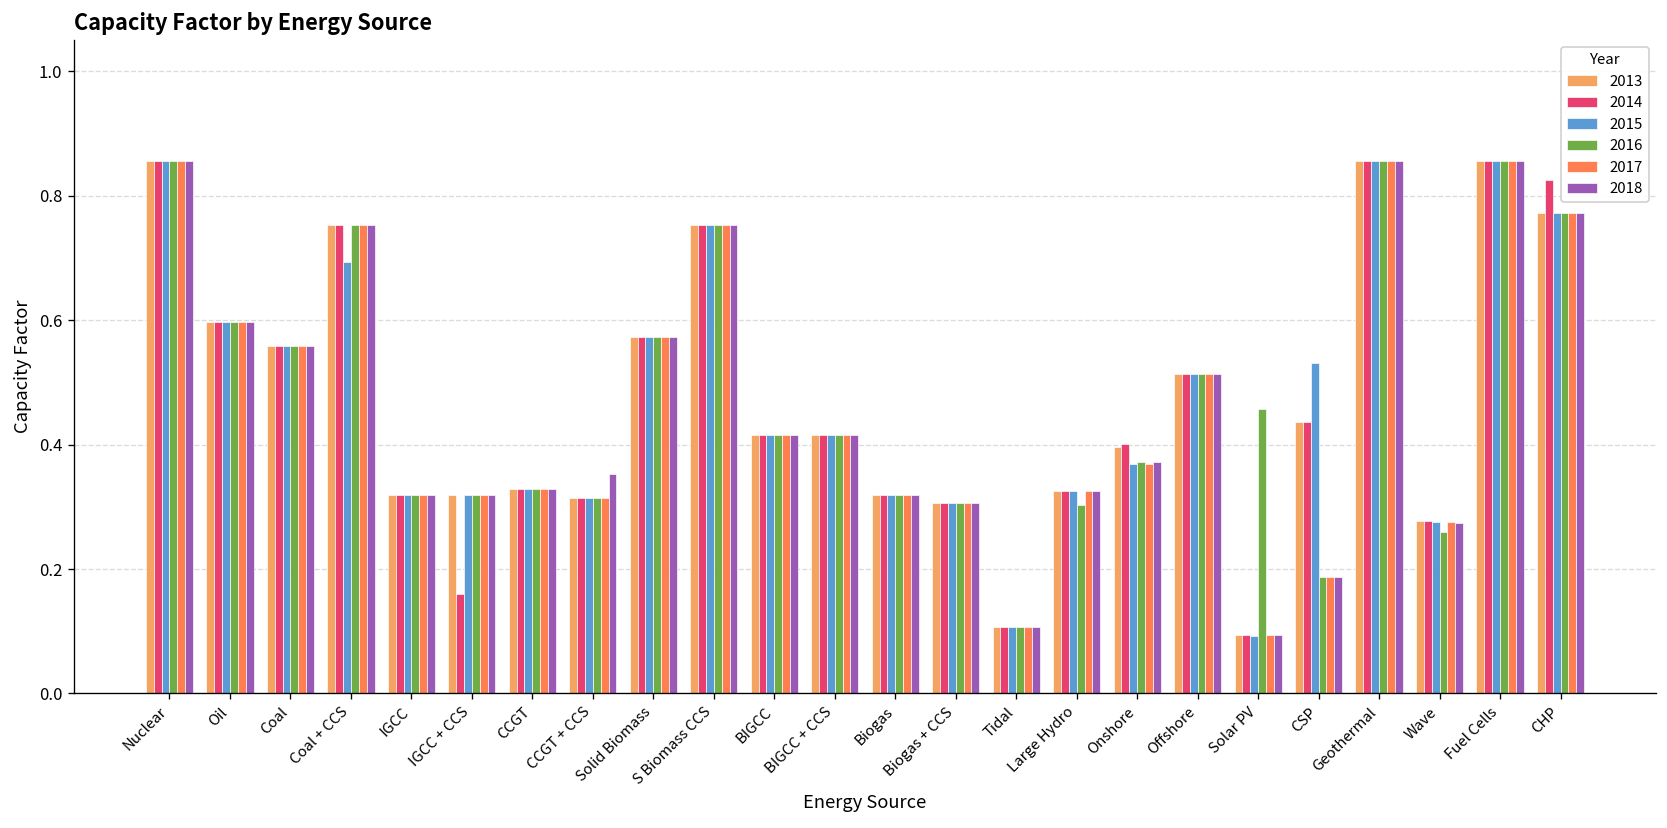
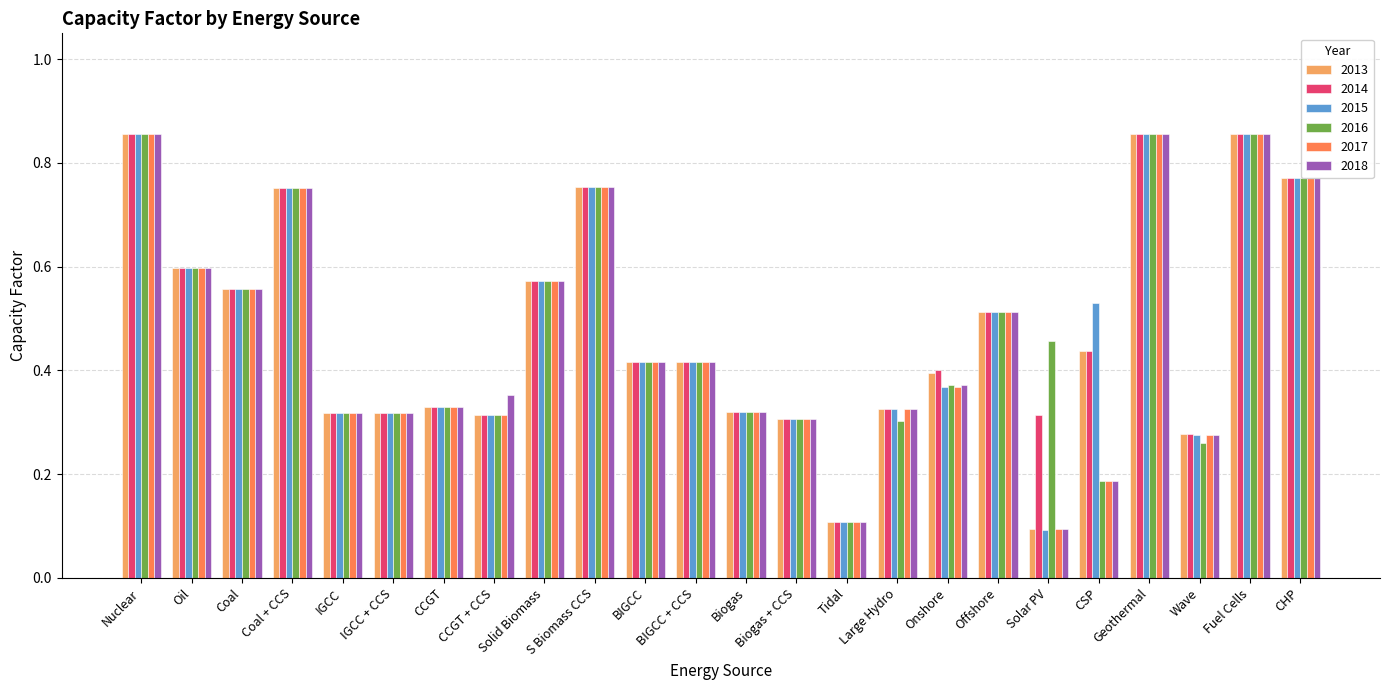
2015, Coal + CCS: 0.69 -> 0.75
2014, IGCC + CCS: 0.16 -> 0.32
2014, Solar PV: 0.09 -> 0.31
2014, CHP: 0.82 -> 0.77
